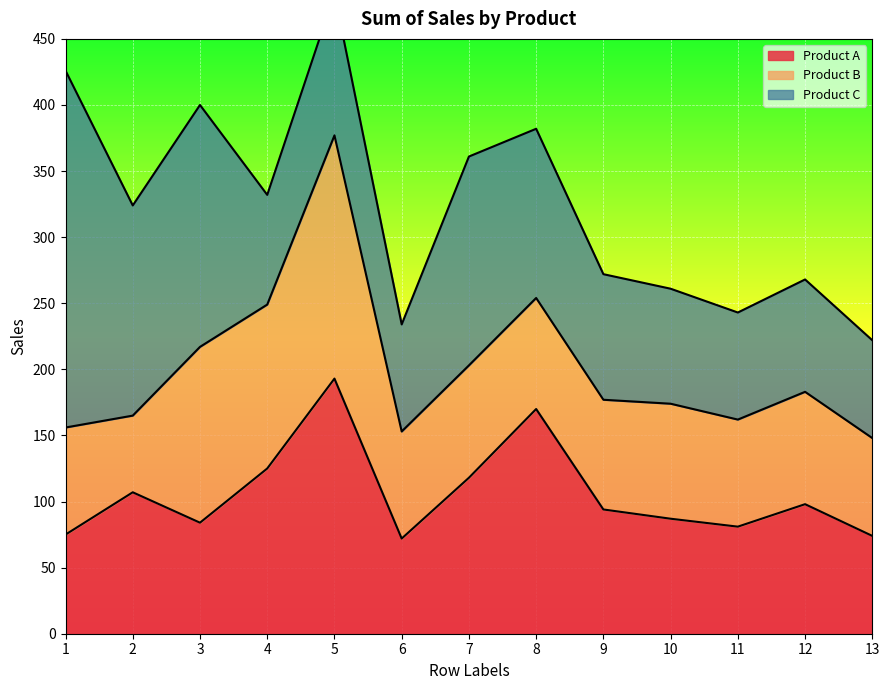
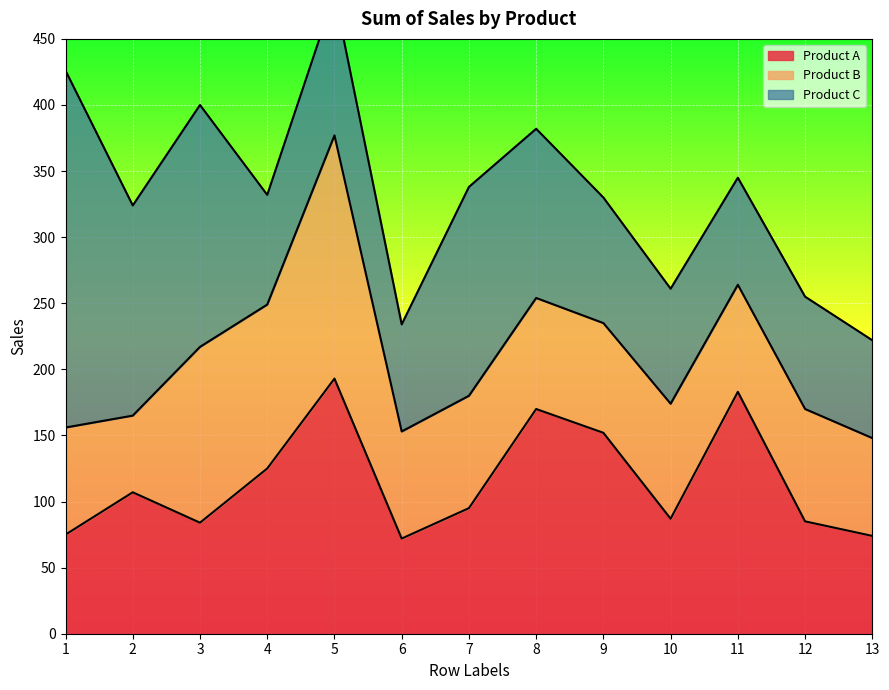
Product A, 7: 118 -> 95
Product A, 9: 94 -> 152
Product A, 11: 81 -> 183
Product A, 12: 98 -> 85
